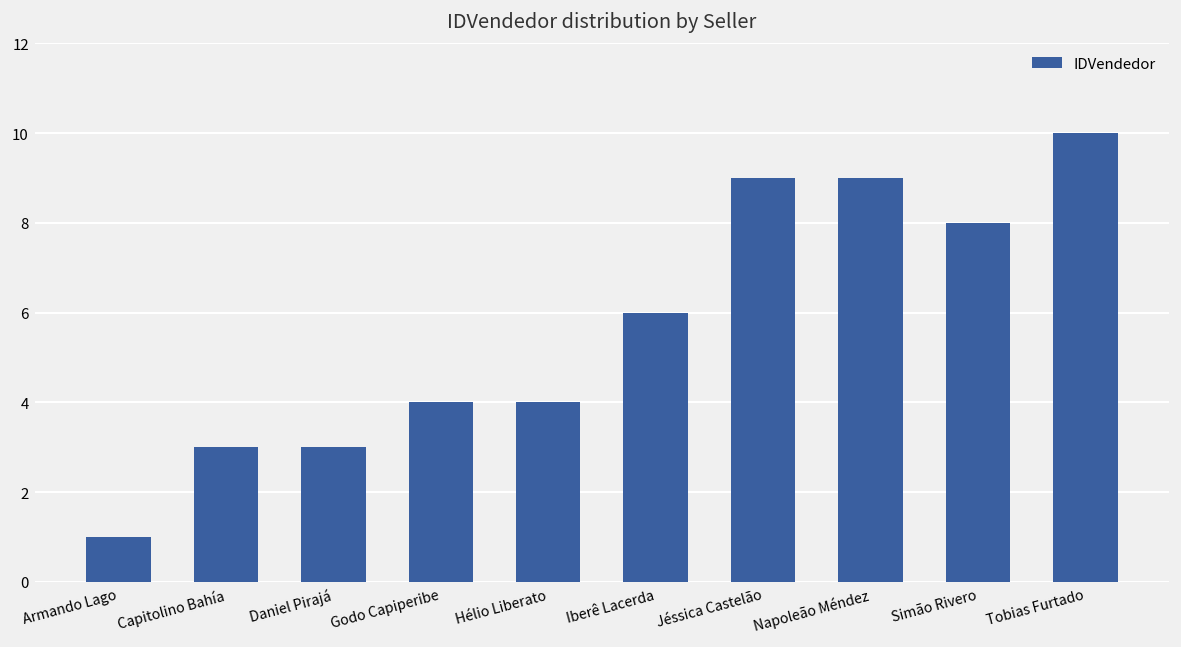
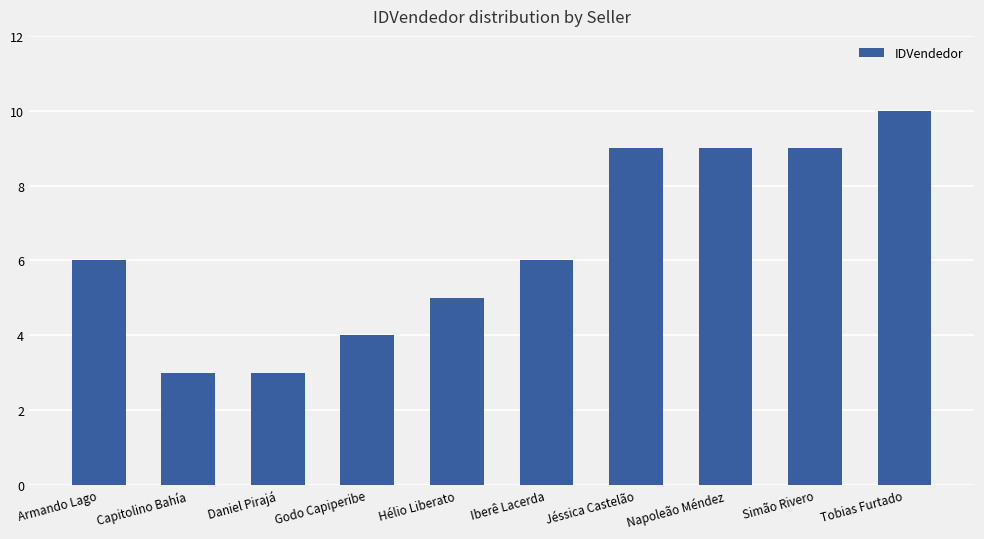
Armando Lago: 1 -> 6
Hélio Liberato: 4 -> 5
Simão Rivero: 8 -> 9
